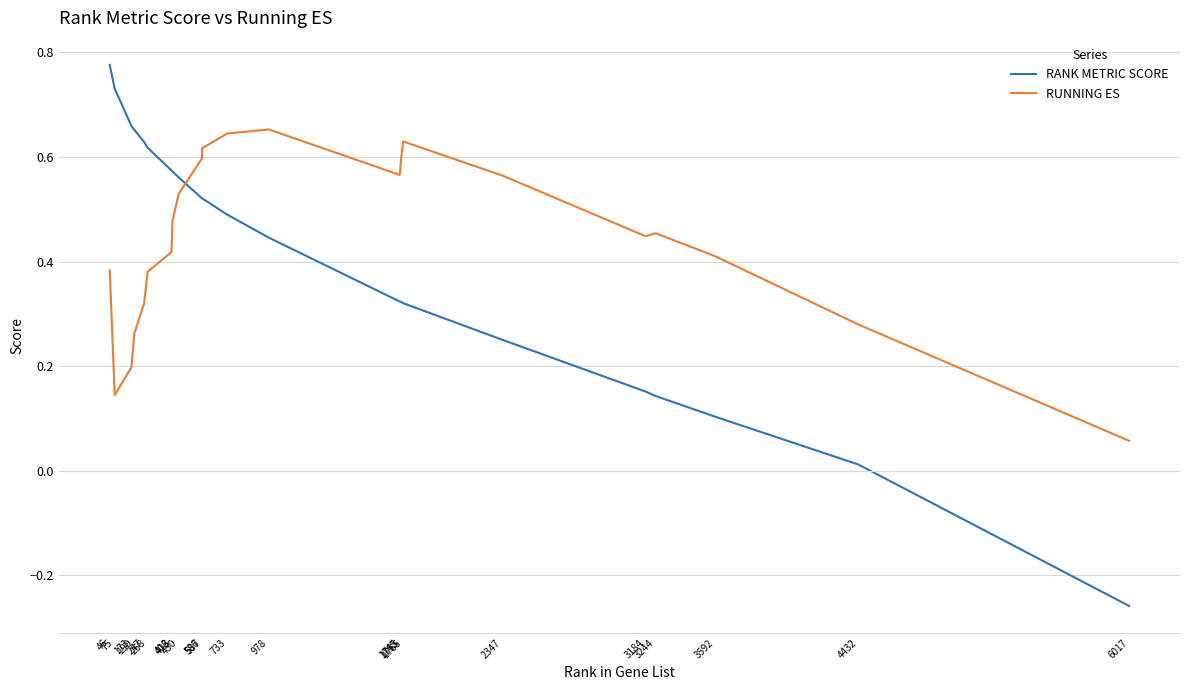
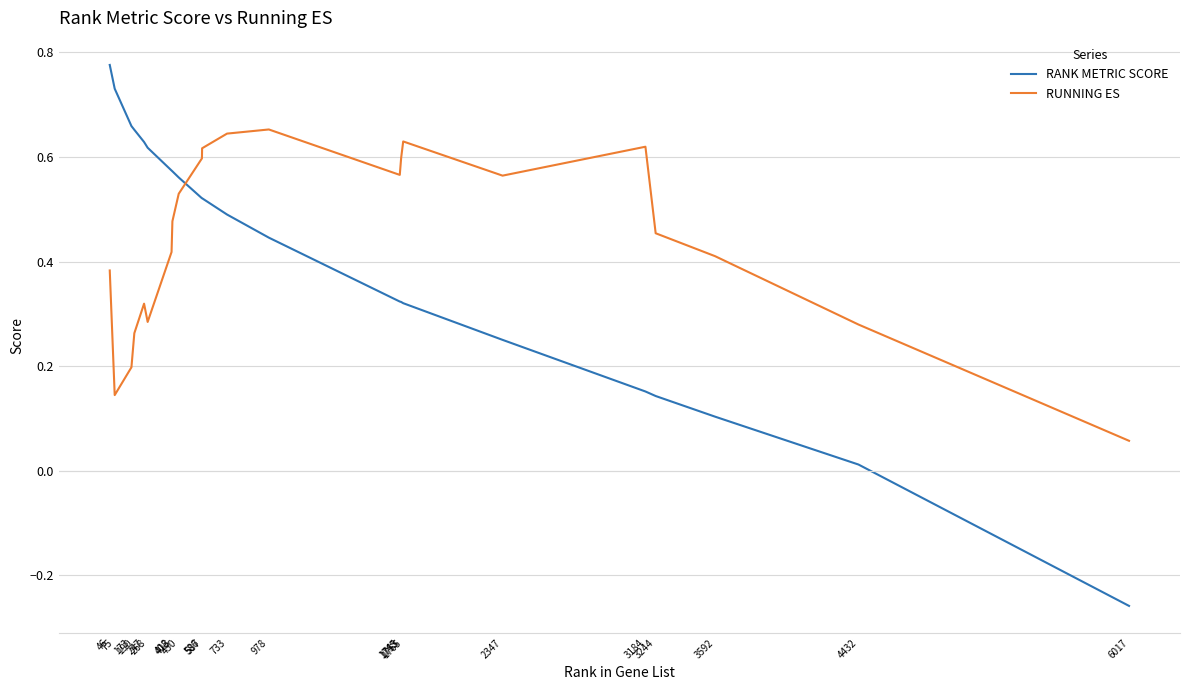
RUNNING ES, 268: 0.38 -> 0.28
RUNNING ES, 3184: 0.45 -> 0.62
